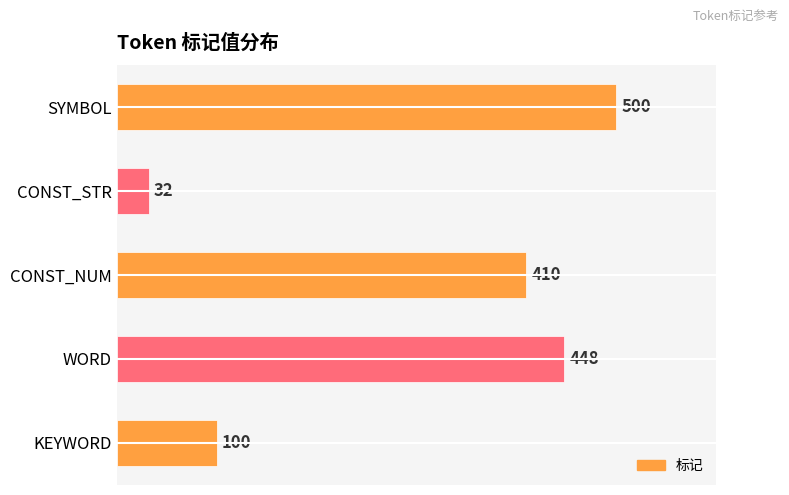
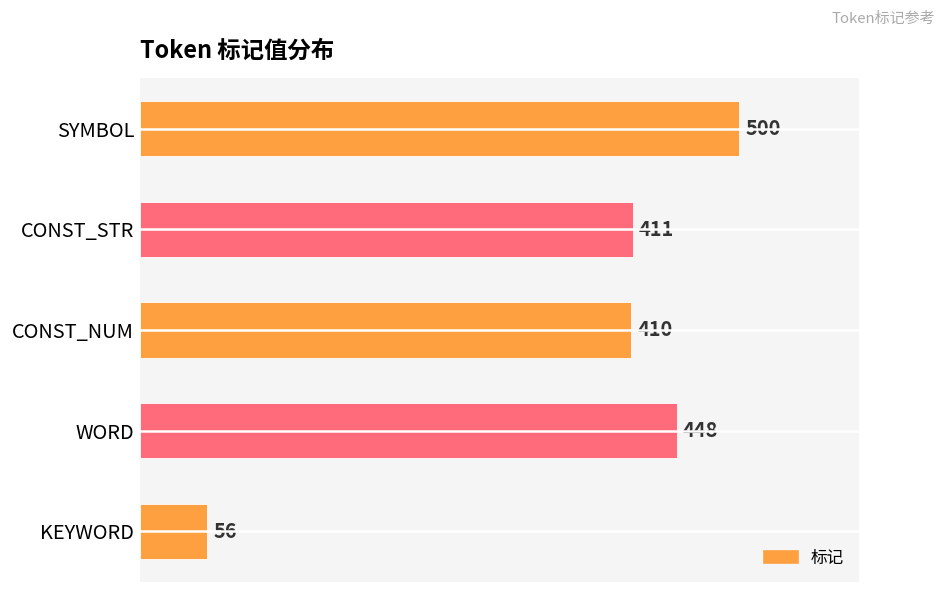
CONST_STR: 32 -> 411
KEYWORD: 100 -> 56
